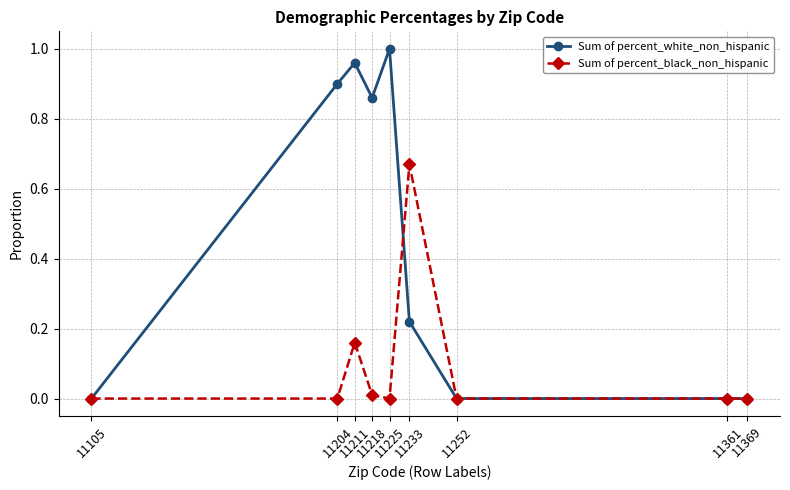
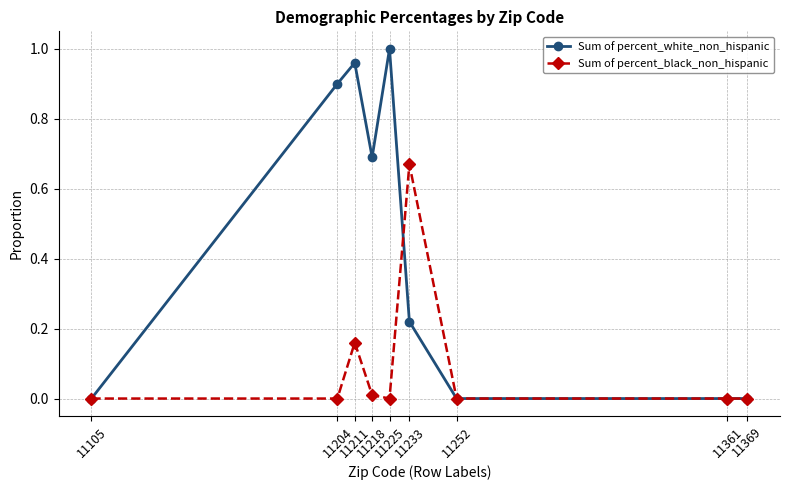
Sum of percent_white_non_hispanic, 11218: 0.86 -> 0.69
